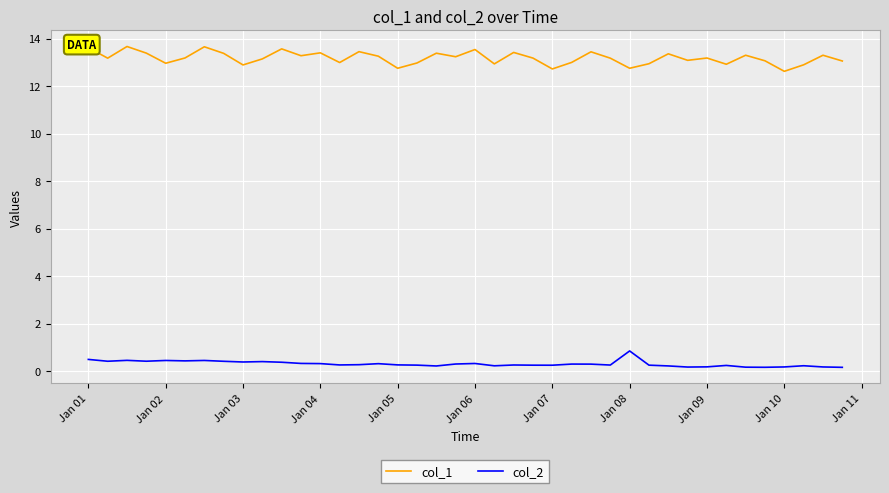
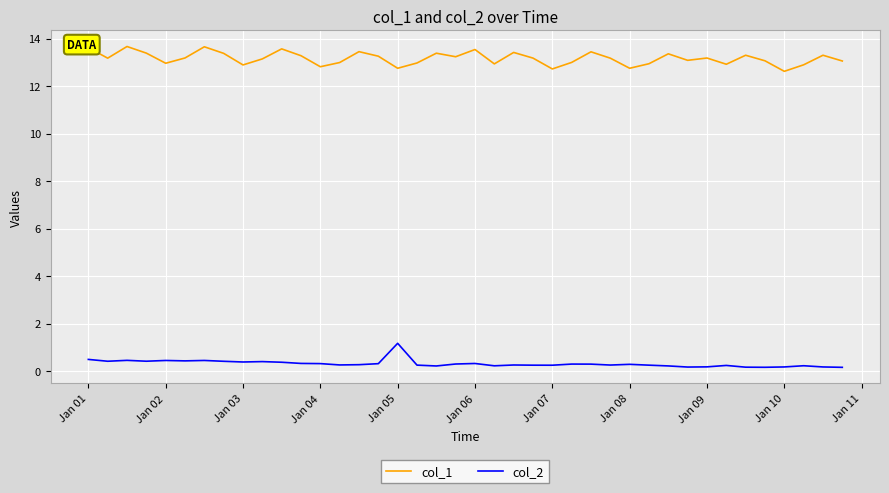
col_1, Jan 04: 13.4 -> 12.8
col_2, Jan 05: 0.3 -> 1.2
col_2, Jan 08: 0.8 -> 0.3
